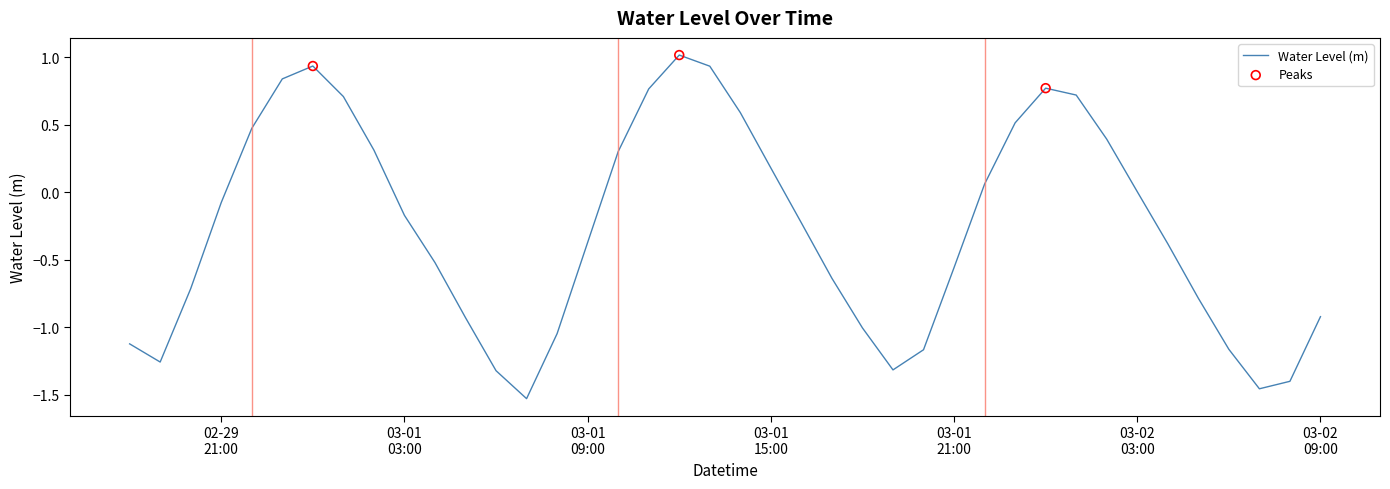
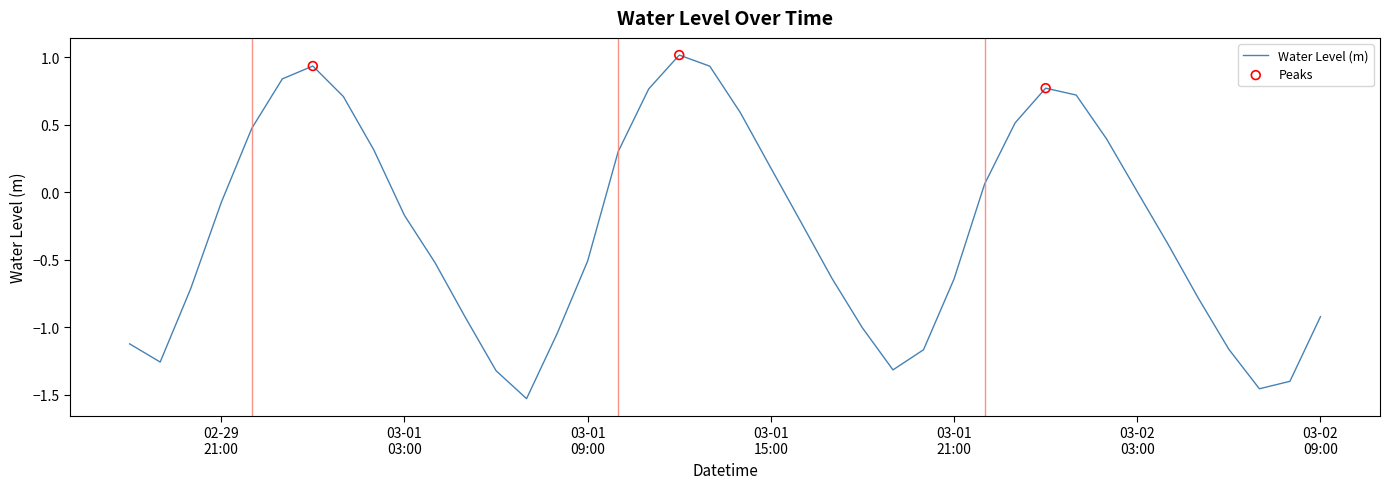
Water Level (m), 03-01 09:00: -0.37 -> -0.51
Water Level (m), 03-01 21:00: -0.56 -> -0.64
